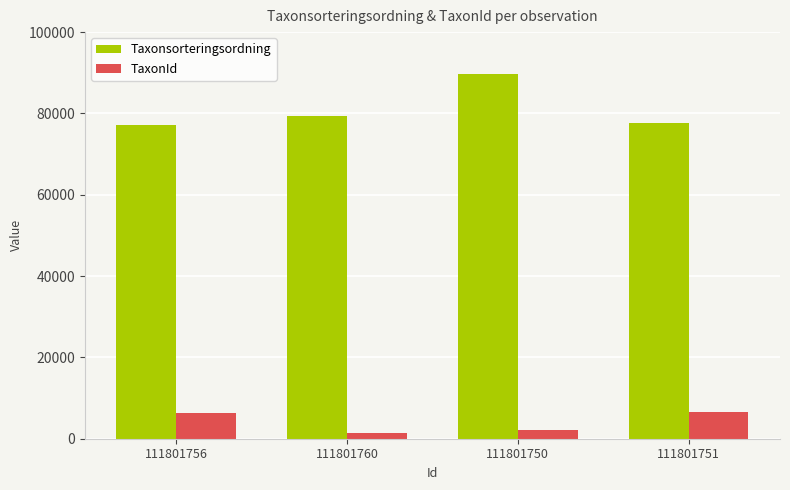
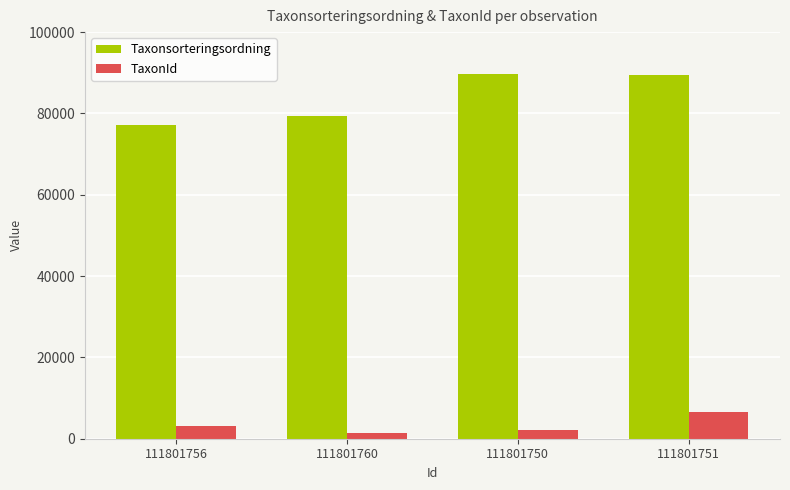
TaxonId, 111801756: 6000 -> 3000
Taxonsorteringsordning, 111801751: 78000 -> 89000
